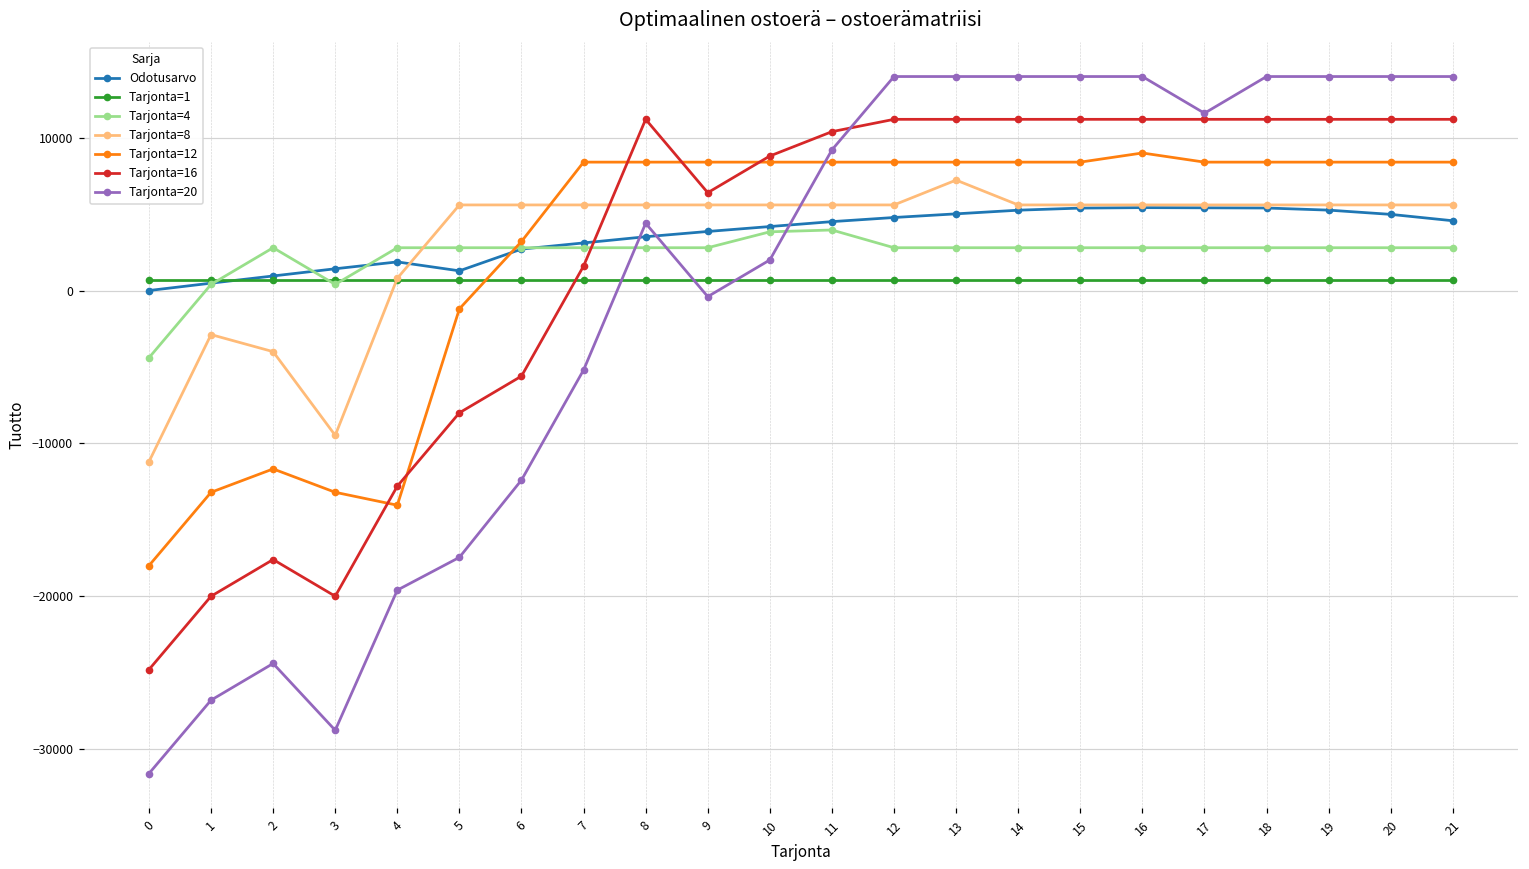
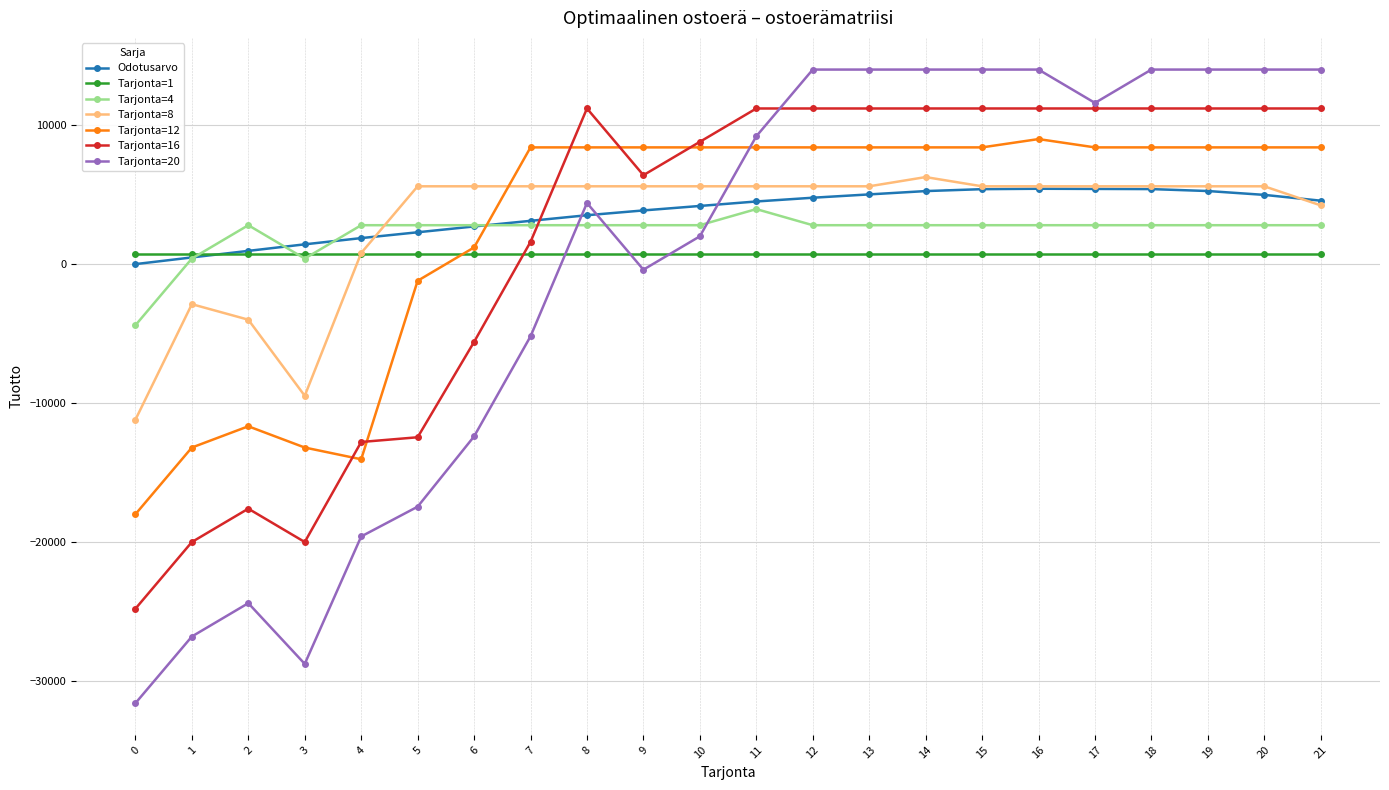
Odotusarvo, 5: 1300 -> 2300
Tarjonta=16, 5: -8000 -> -12500
Tarjonta=12, 6: 3200 -> 1200
Tarjonta=4, 10: 3800 -> 2800
Tarjonta=16, 11: 10400 -> 11200
Tarjonta=8, 13: 7200 -> 5600
Tarjonta=8, 14: 5600 -> 6300
Tarjonta=8, 21: 5600 -> 4200
